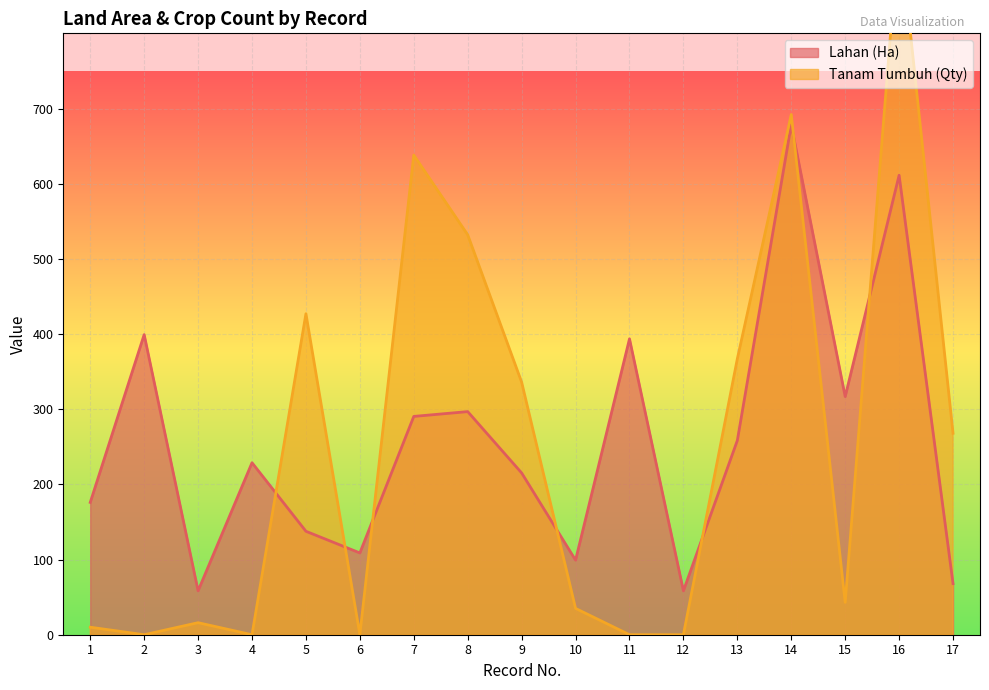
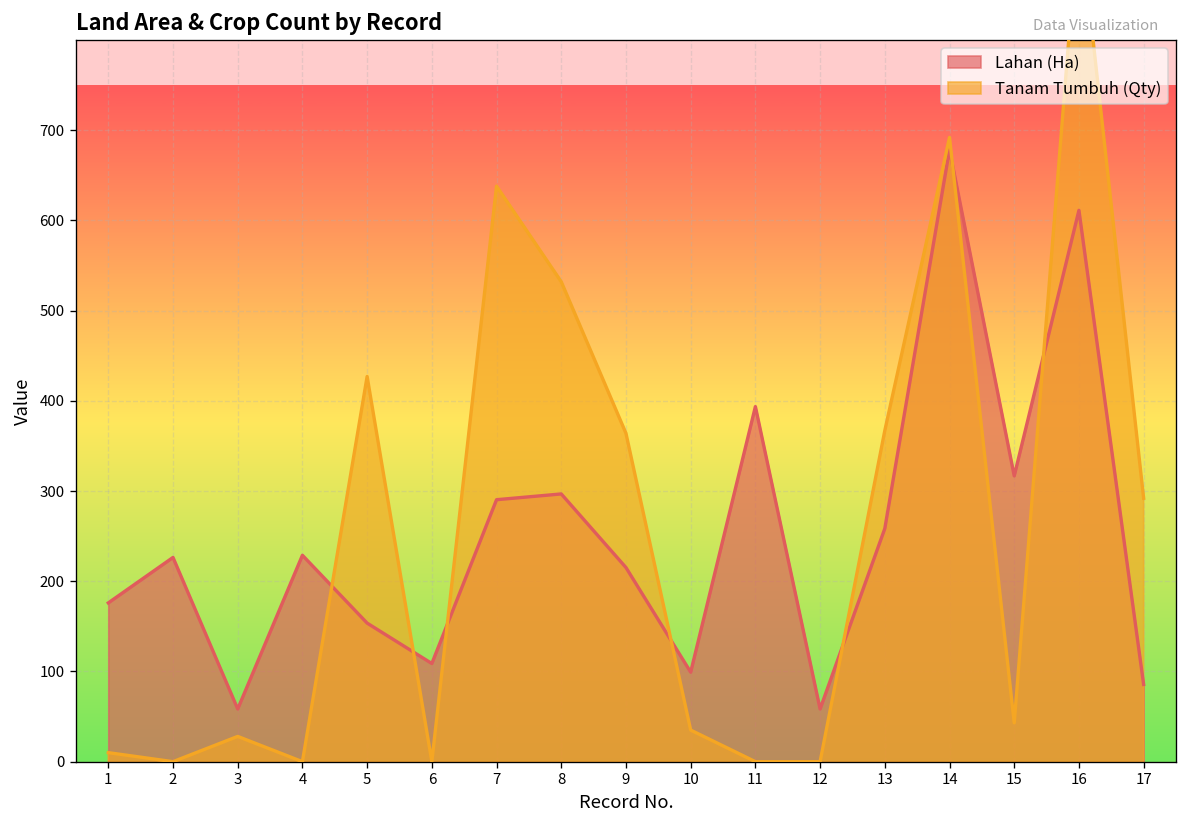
Lahan (Ha), 2: 400 -> 230
Tanam Tumbuh (Qty), 3: 20 -> 30
Lahan (Ha), 5: 140 -> 150
Tanam Tumbuh (Qty), 9: 340 -> 360
Lahan (Ha), 17: 70 -> 90
Tanam Tumbuh (Qty), 17: 270 -> 290
